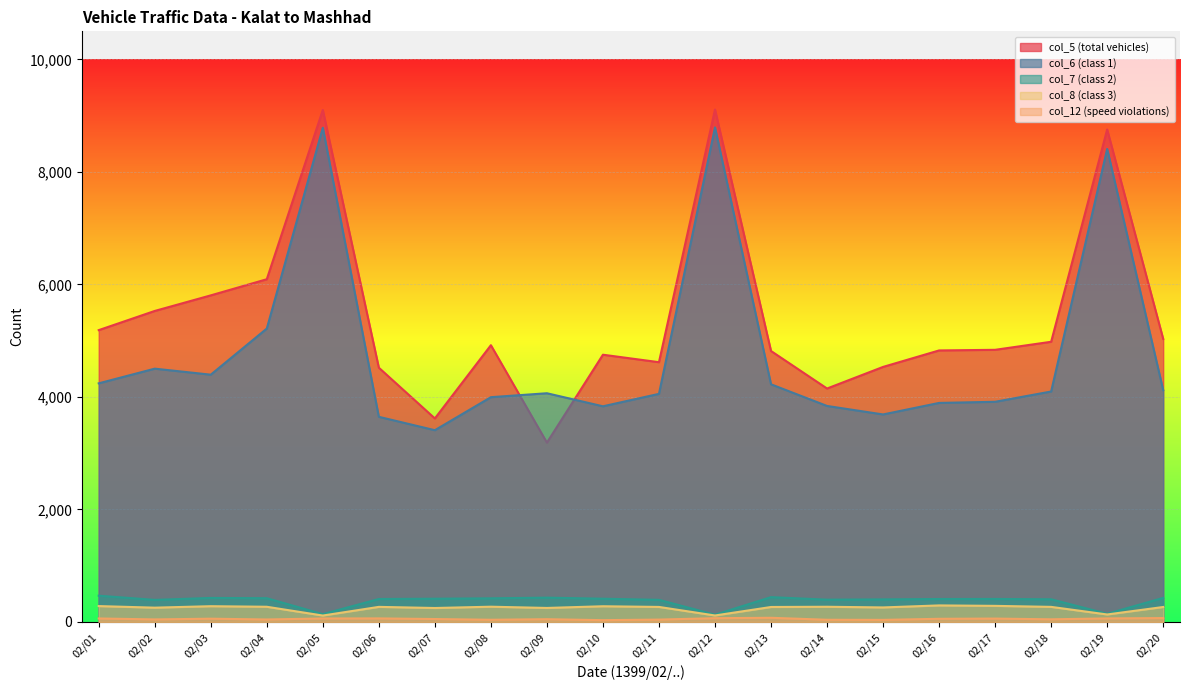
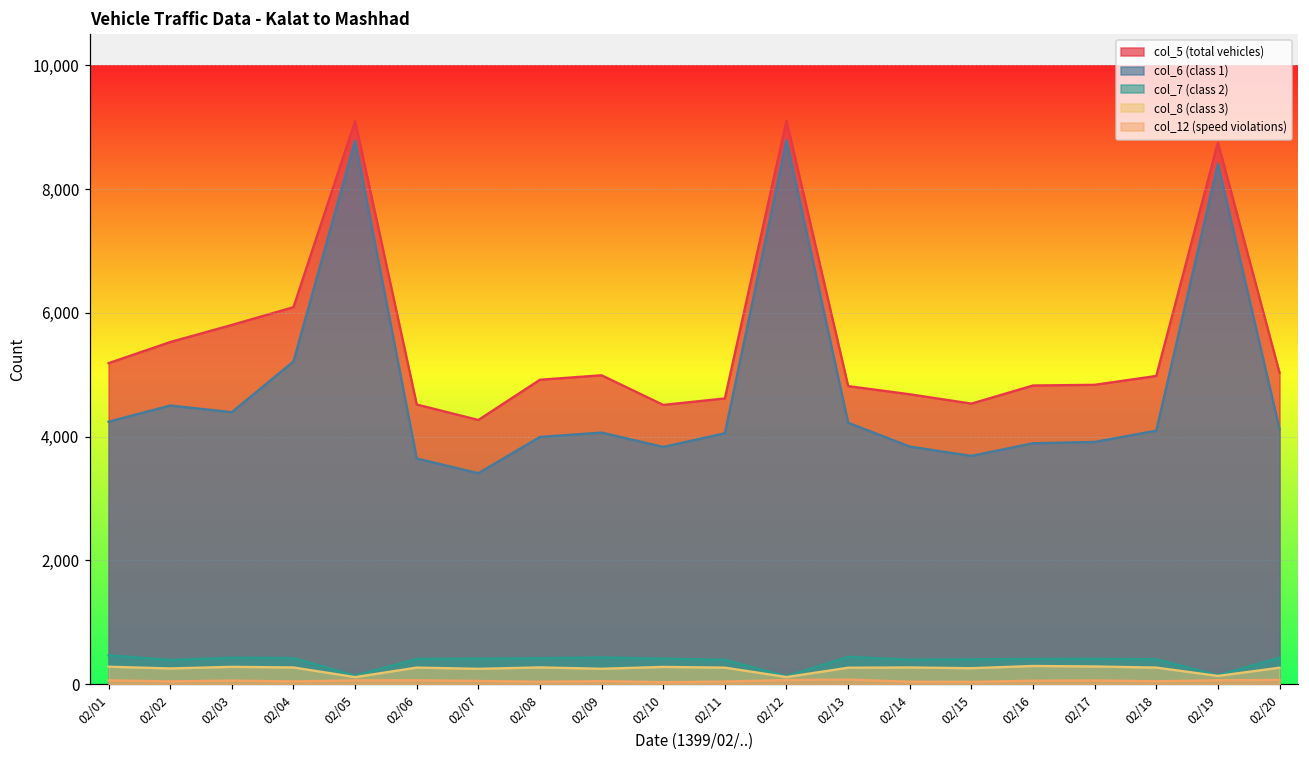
col_5 (total vehicles), 02/07: 3,600 -> 4,300
col_5 (total vehicles), 02/09: 3,200 -> 5,000
col_5 (total vehicles), 02/10: 4,800 -> 4,500
col_5 (total vehicles), 02/14: 4,200 -> 4,700
